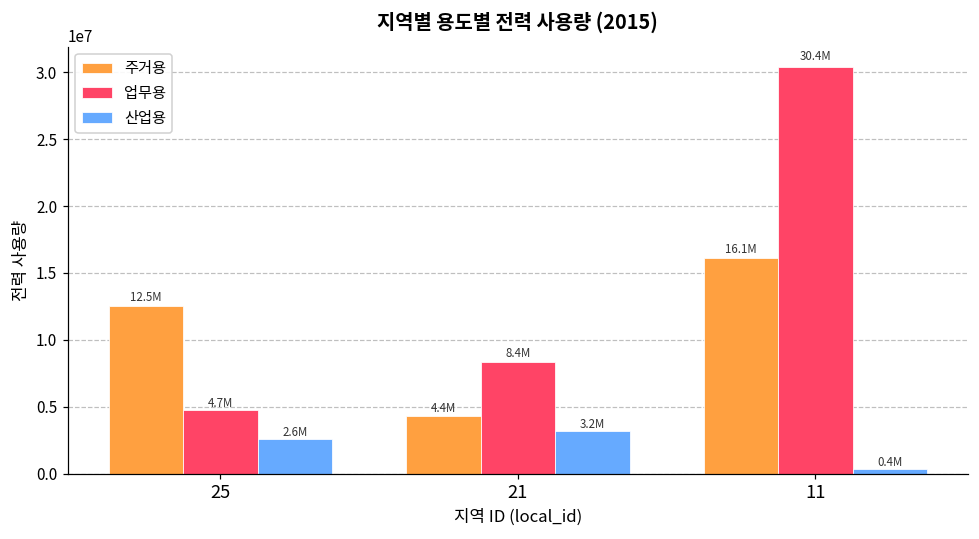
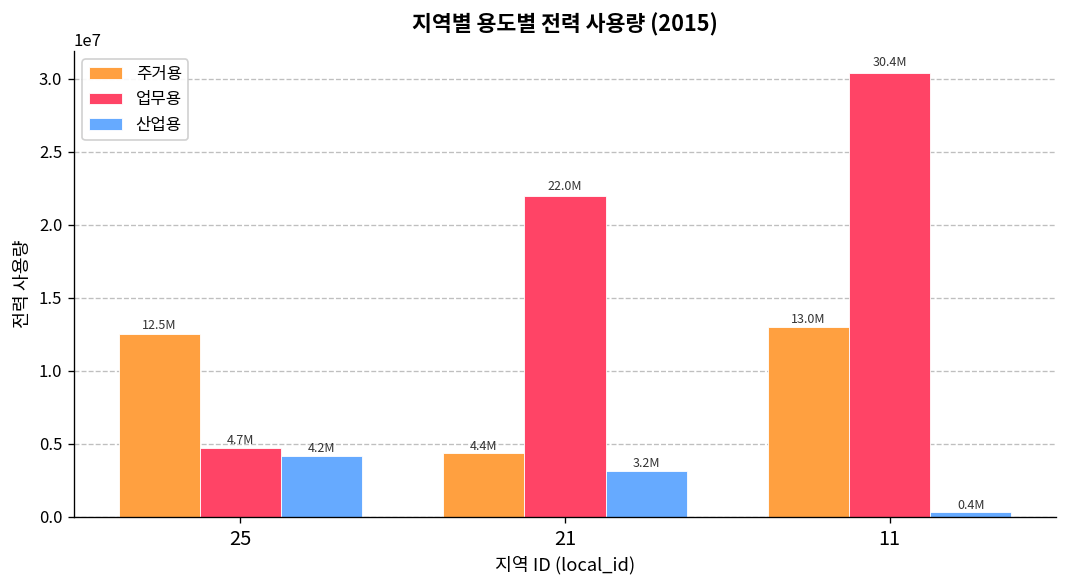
산업용, 25: 2.6M -> 4.2M
업무용, 21: 8.4M -> 22.0M
주거용, 11: 16.1M -> 13.0M
